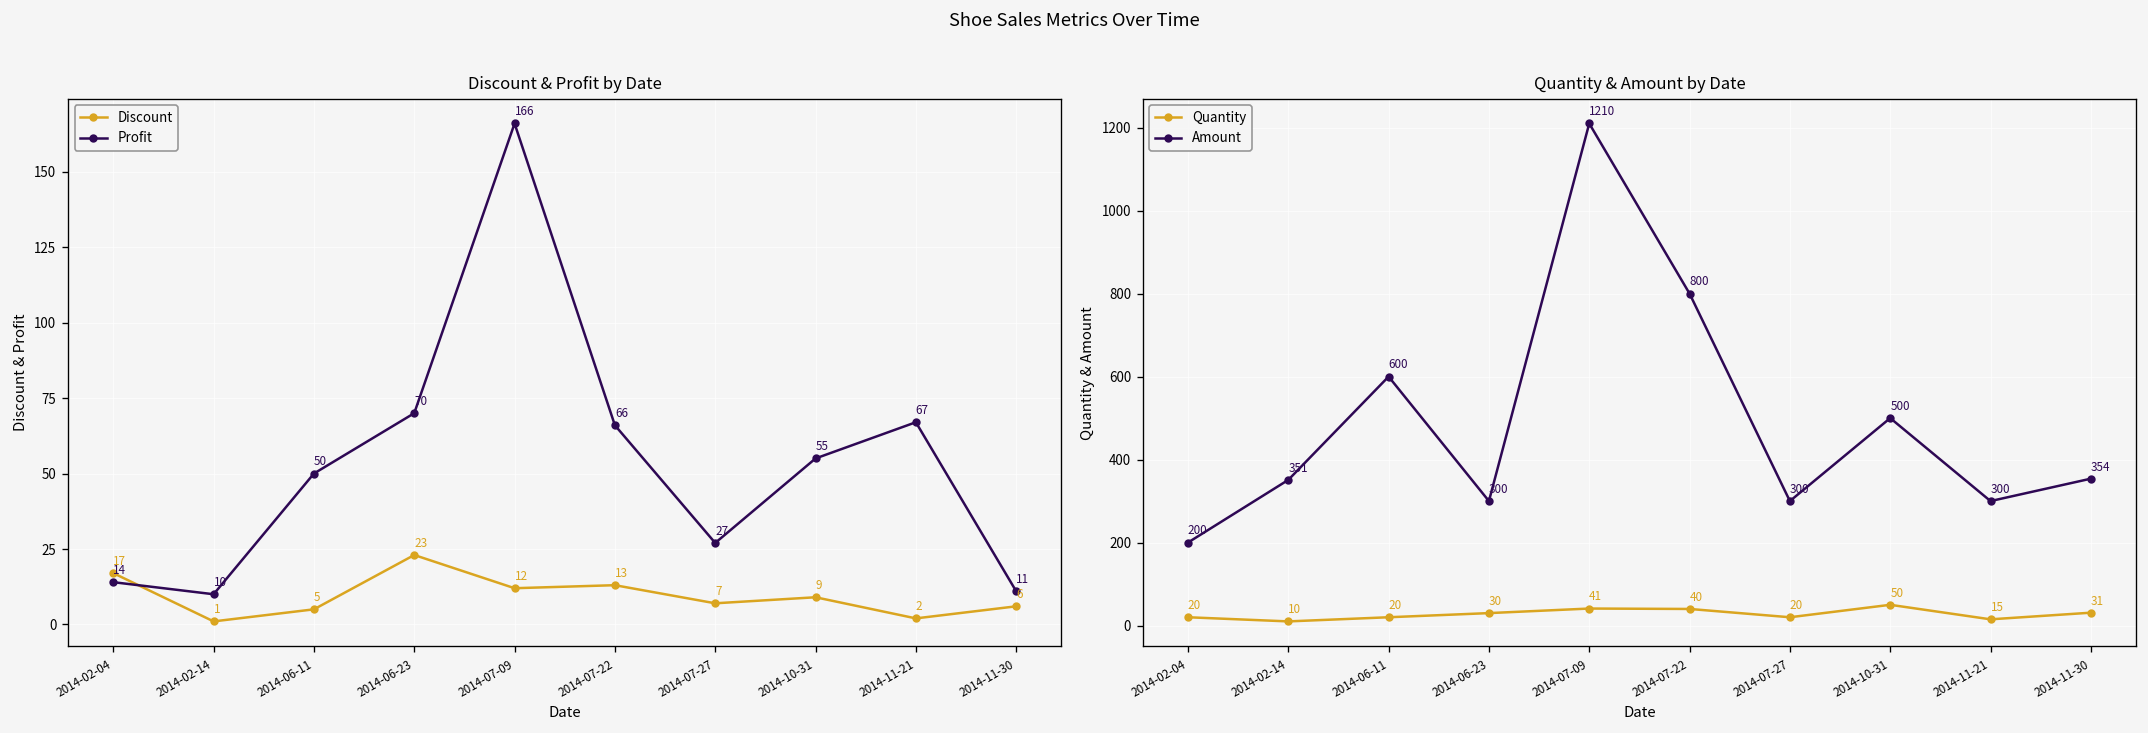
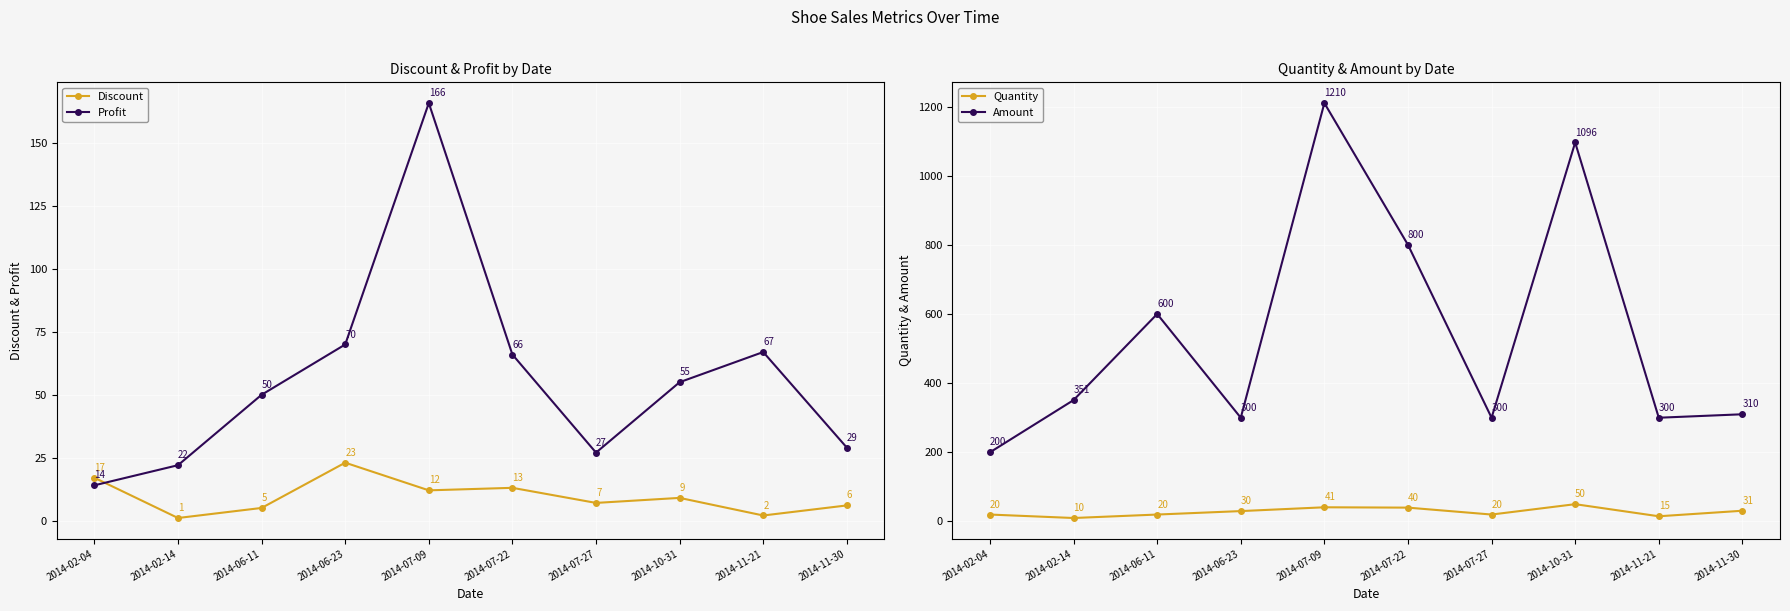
Discount & Profit by Date, Profit, 2014-02-14: 10 -> 22
Discount & Profit by Date, Profit, 2014-11-30: 11 -> 29
Quantity & Amount by Date, Amount, 2014-10-31: 500 -> 1096
Quantity & Amount by Date, Amount, 2014-11-30: 354 -> 310
